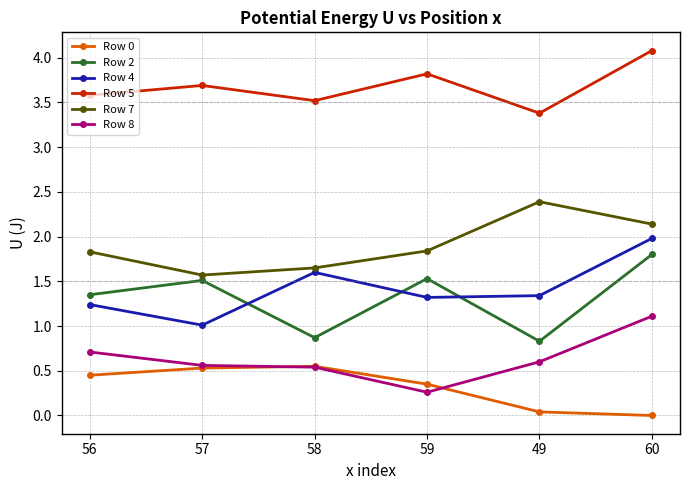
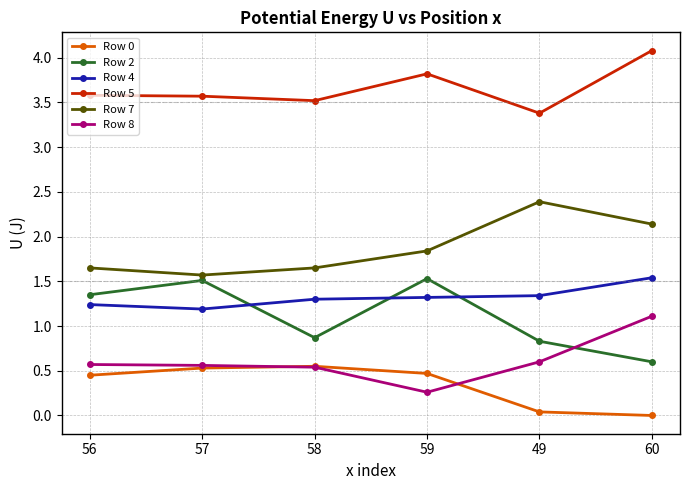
Row 7, 56: 1.8 -> 1.7
Row 8, 56: 0.7 -> 0.6
Row 4, 57: 1.0 -> 1.2
Row 5, 57: 3.7 -> 3.6
Row 4, 58: 1.6 -> 1.3
Row 0, 59: 0.4 -> 0.5
Row 2, 60: 1.8 -> 0.6
Row 4, 60: 2.0 -> 1.5
